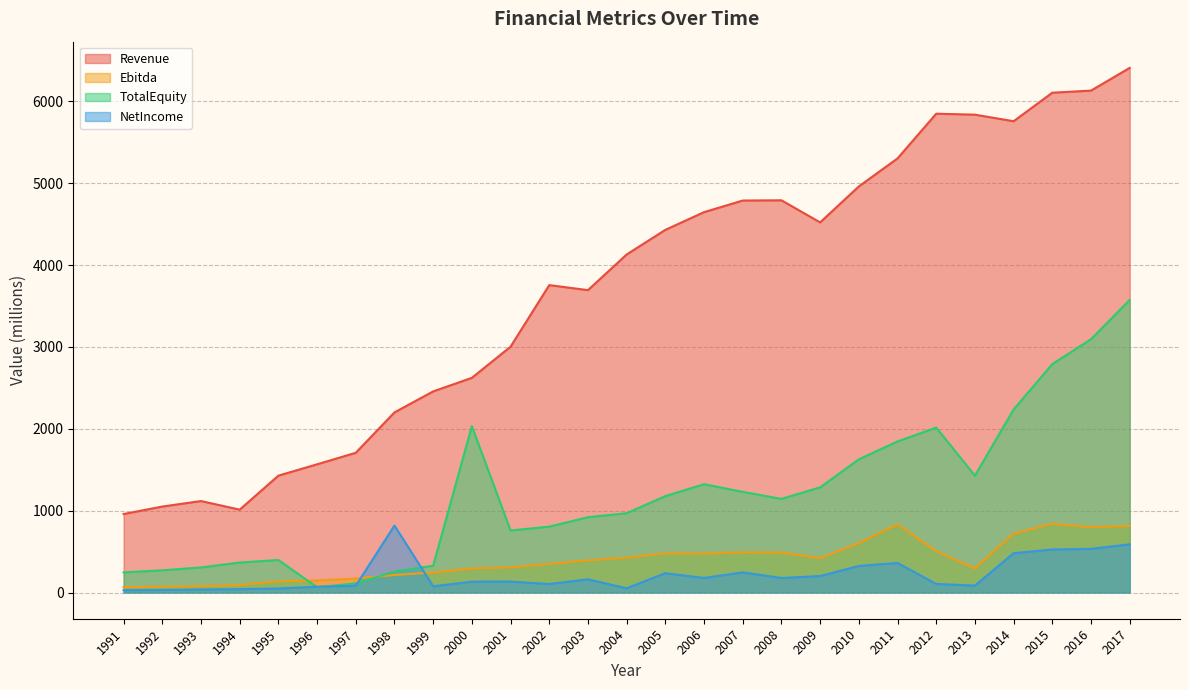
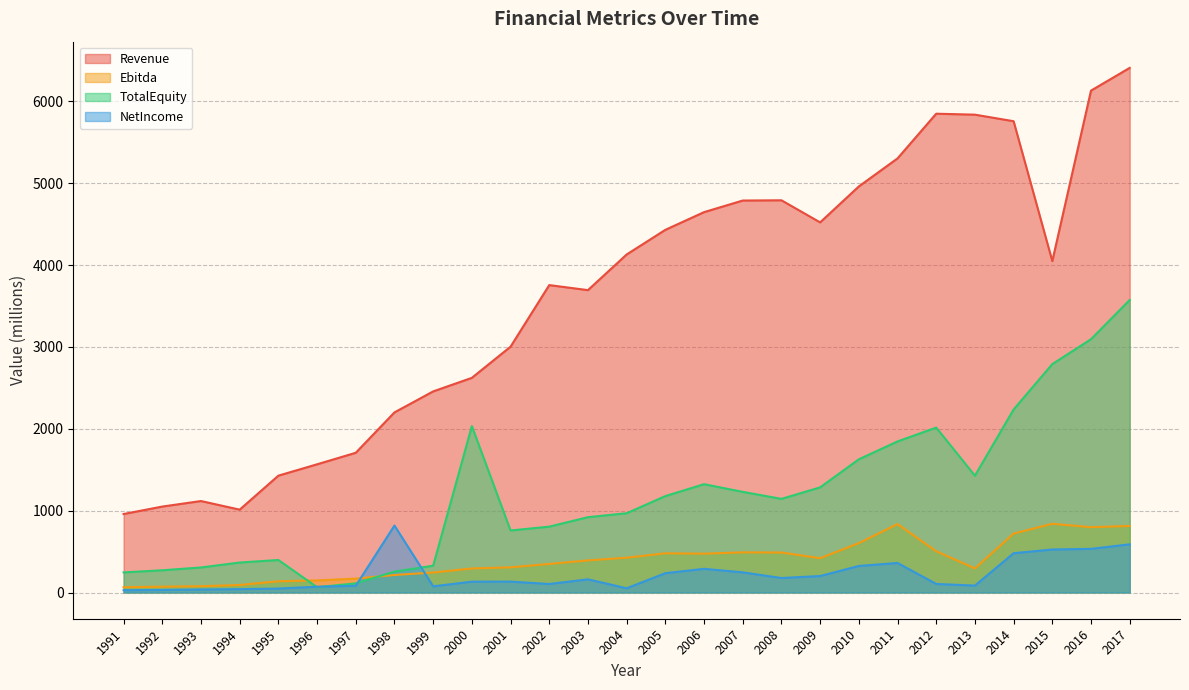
NetIncome, 2006: 200 -> 300
Revenue, 2015: 6100 -> 4000
